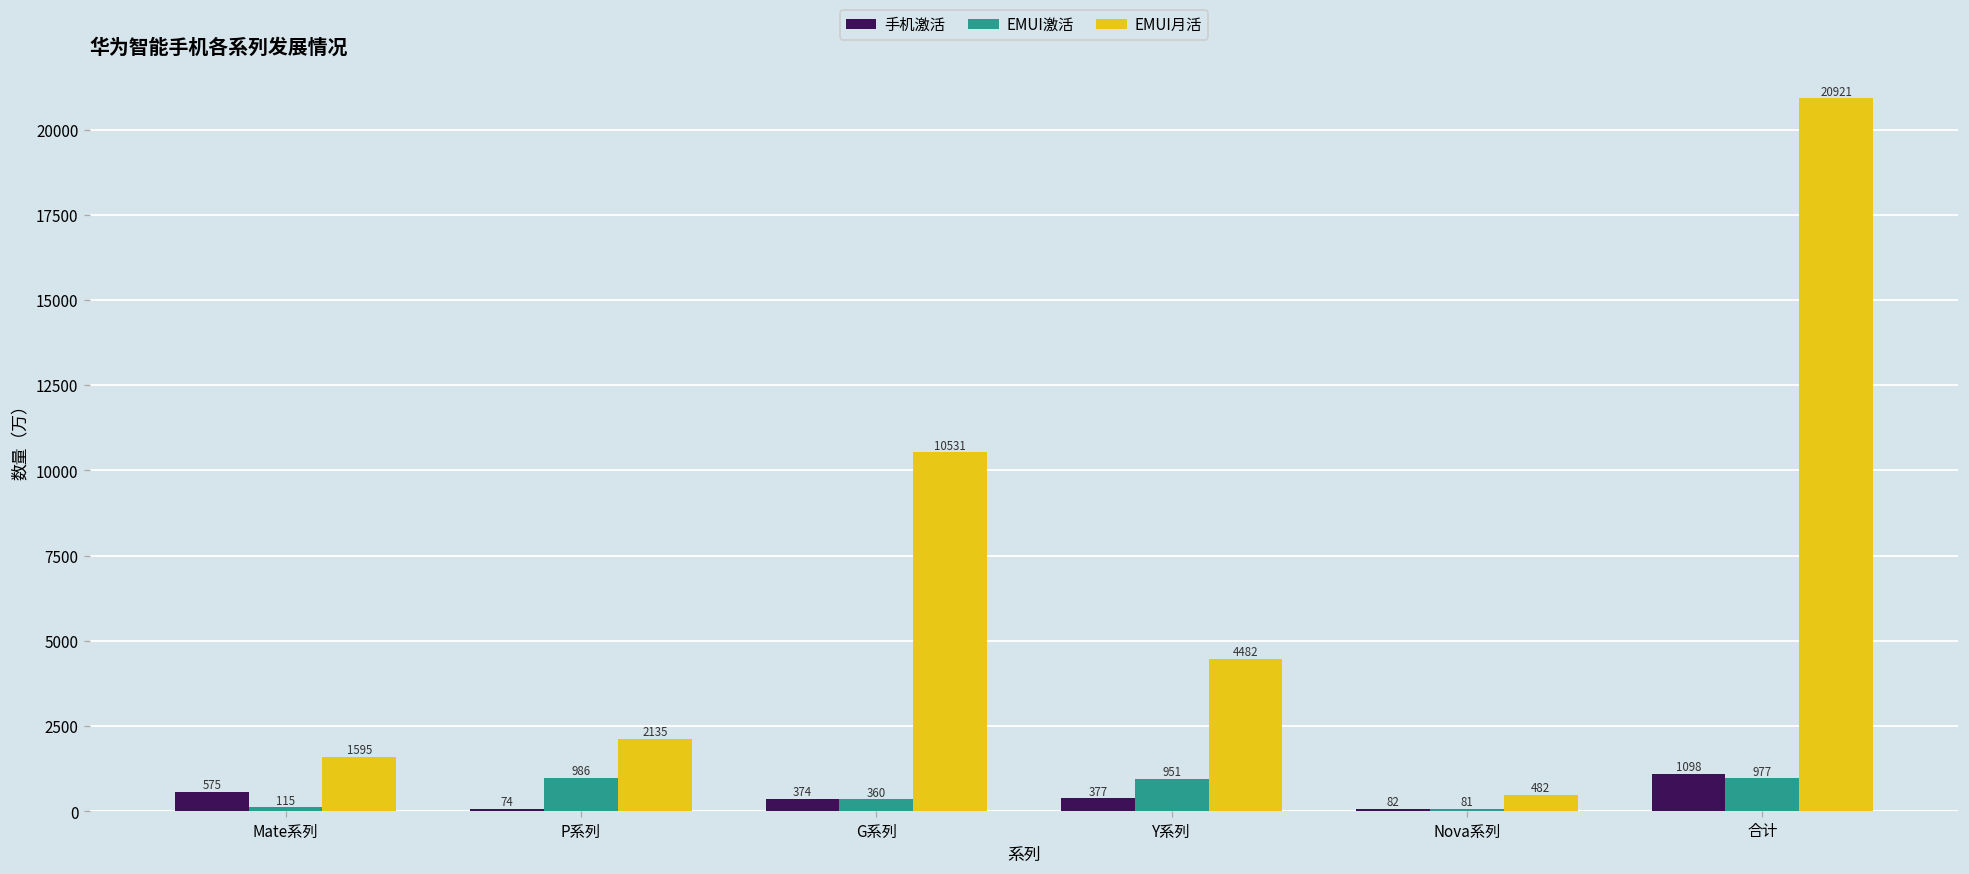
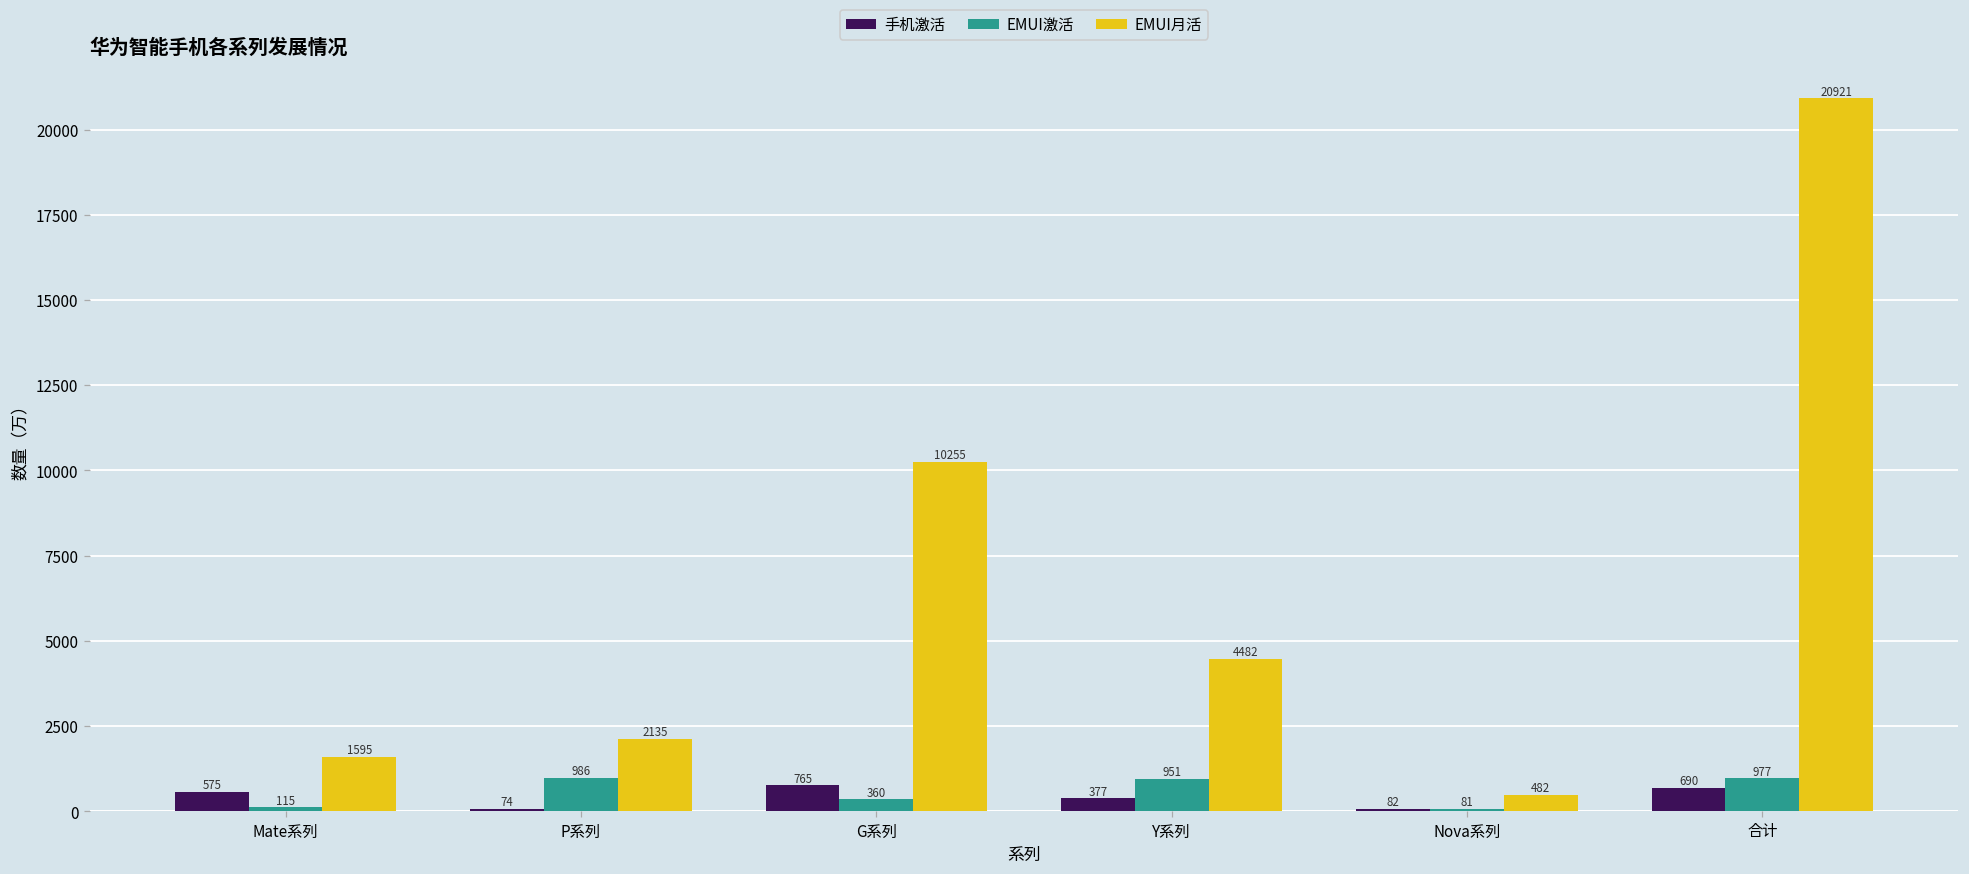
手机激活, G系列: 374 -> 765
EMUI月活, G系列: 10531 -> 10255
手机激活, 合计: 1098 -> 690
